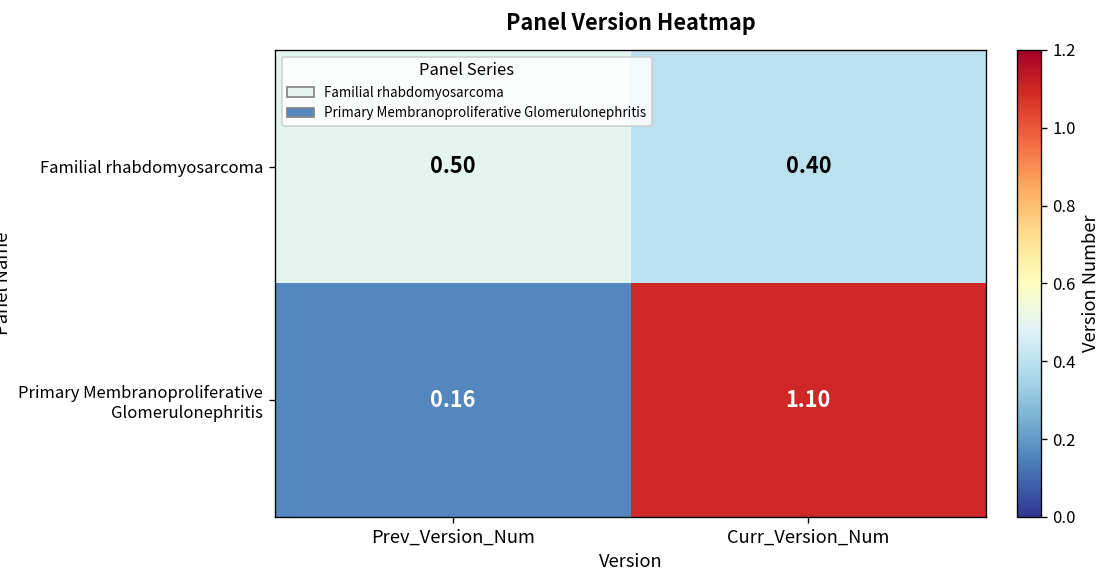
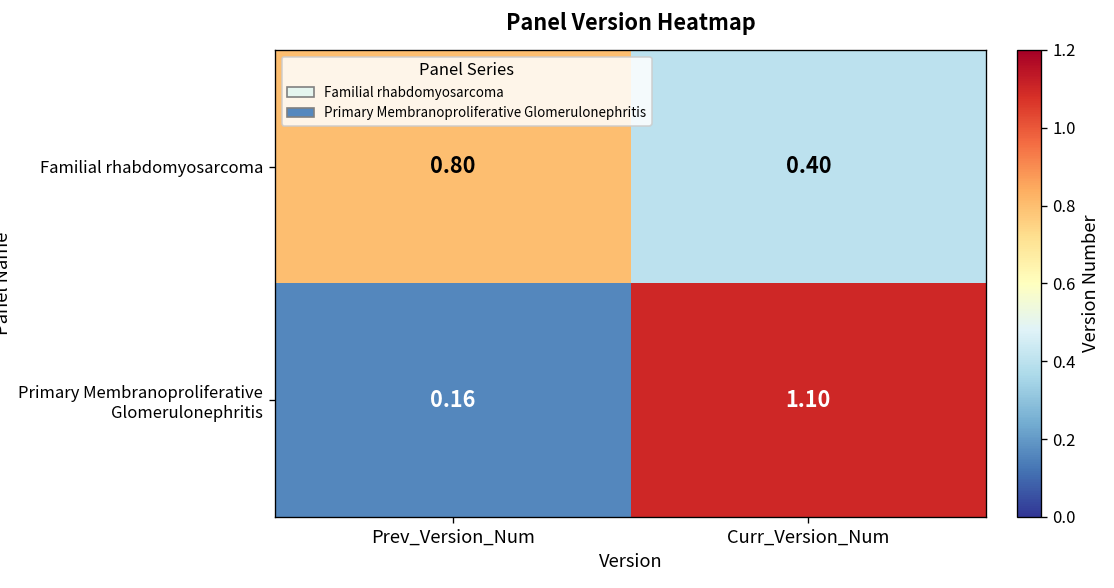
Familial rhabdomyosarcoma, Prev_Version_Num: 0.50 -> 0.80
